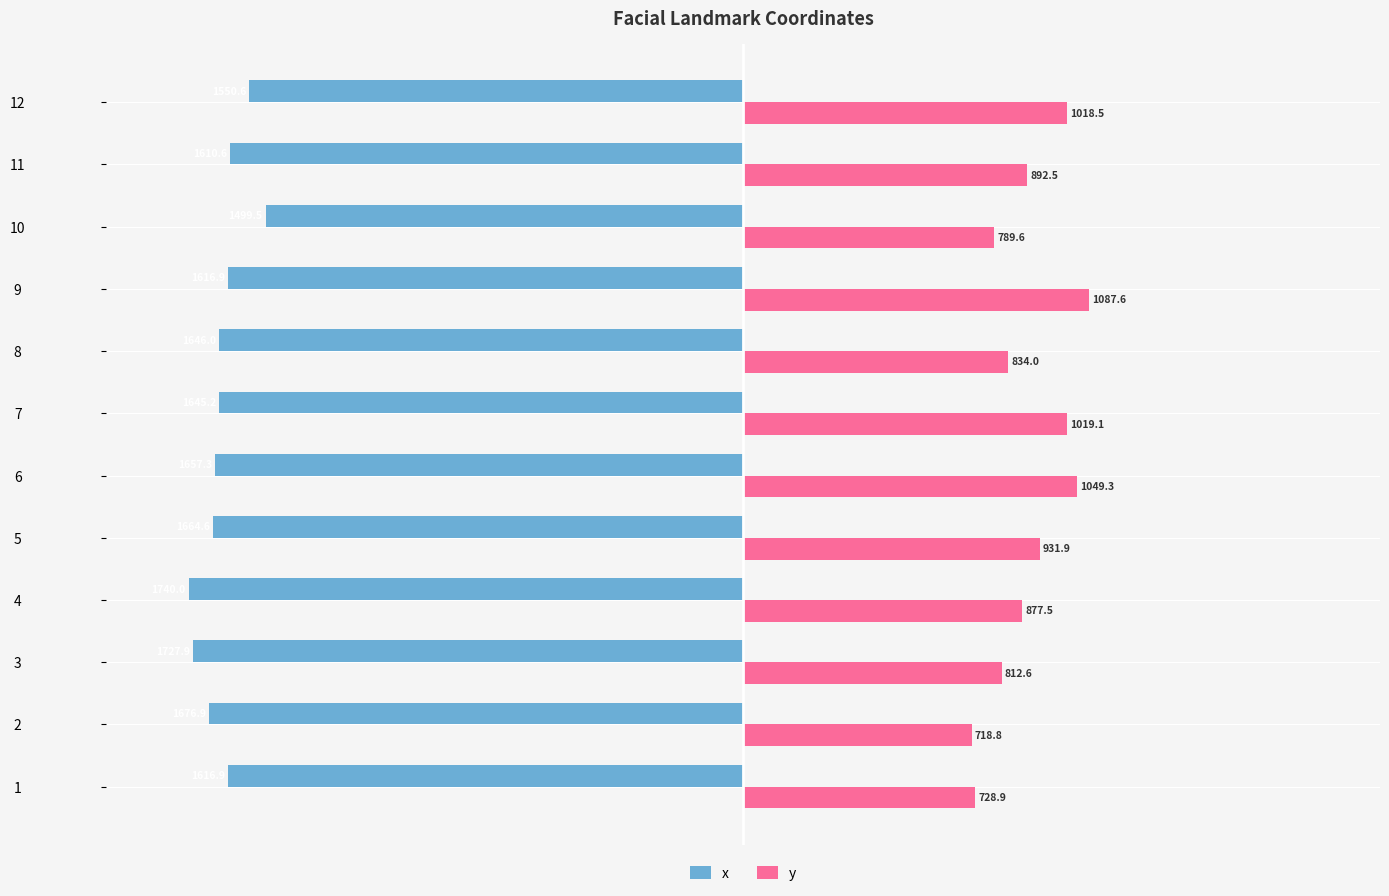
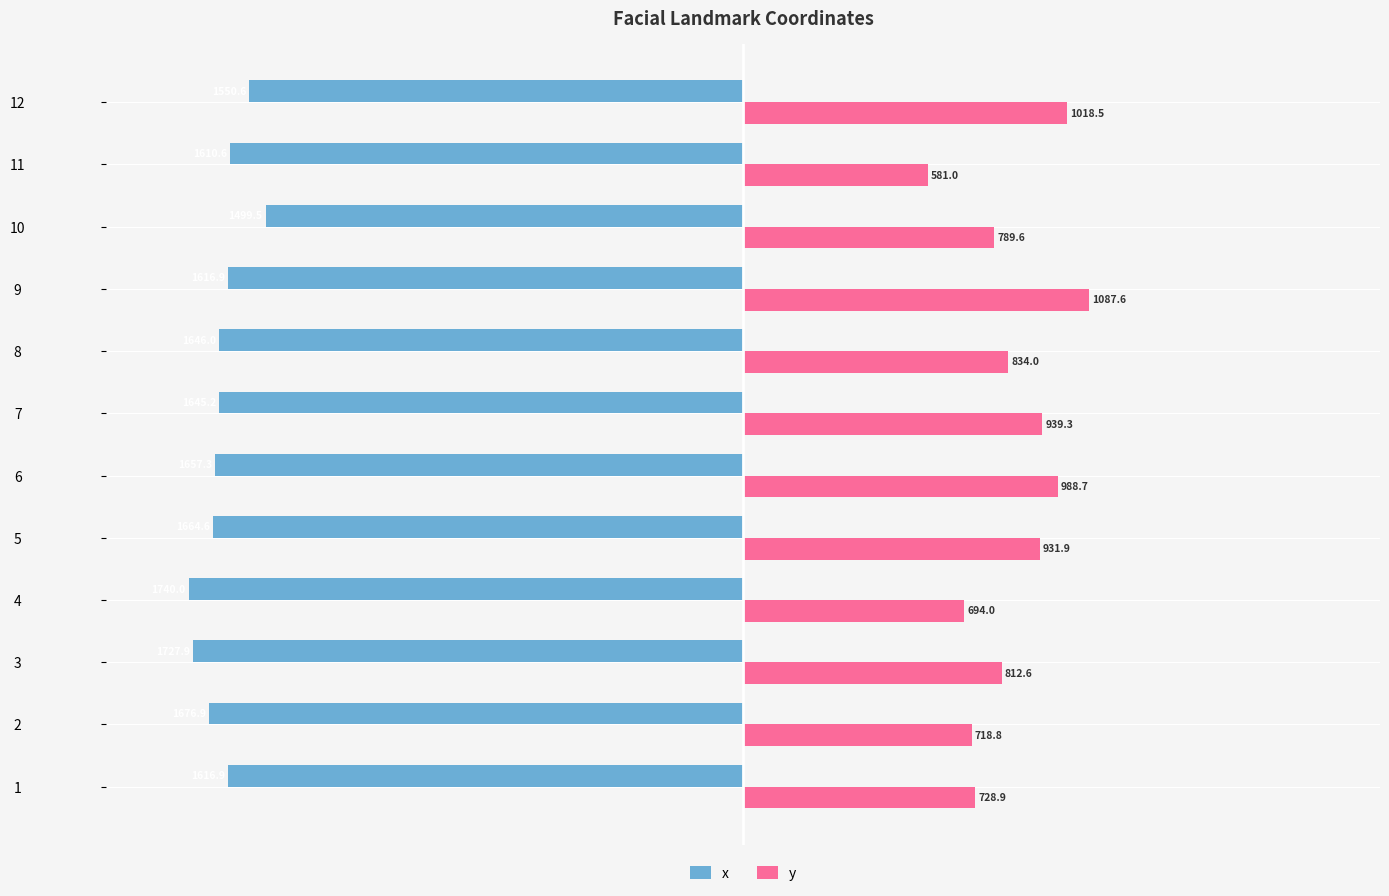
y, 11: 892.5 -> 581.0
y, 7: 1019.1 -> 939.3
y, 6: 1049.3 -> 988.7
y, 4: 877.5 -> 694.0
